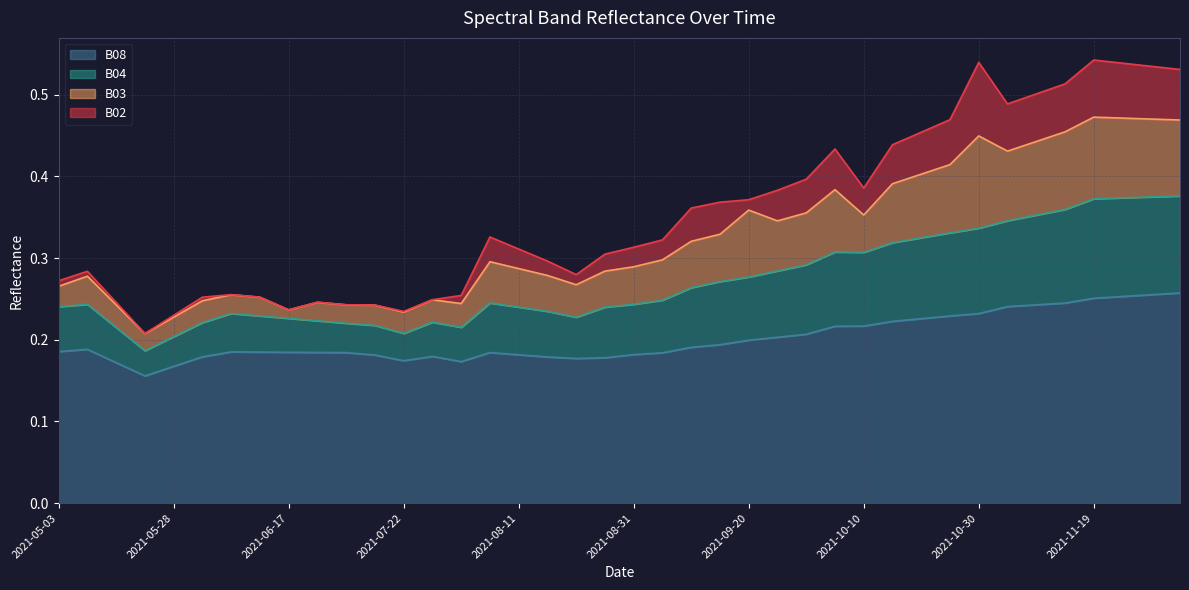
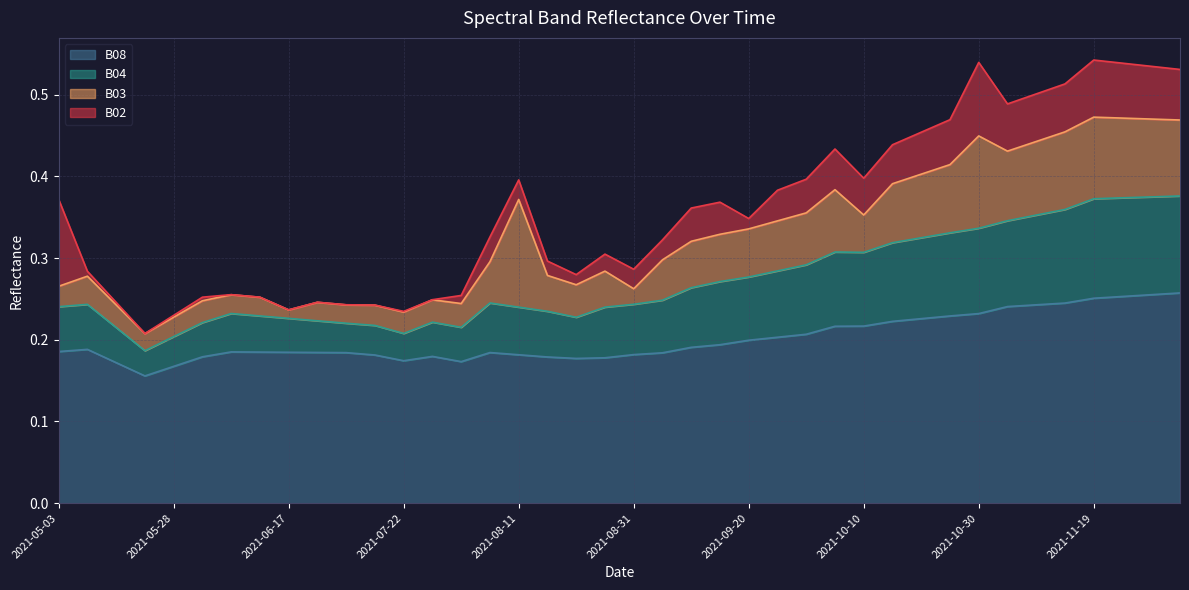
B02, 2021-05-03: 0.01 -> 0.11
B03, 2021-08-11: 0.05 -> 0.13
B03, 2021-08-31: 0.05 -> 0.02
B03, 2021-09-20: 0.08 -> 0.06
B02, 2021-10-10: 0.03 -> 0.04
